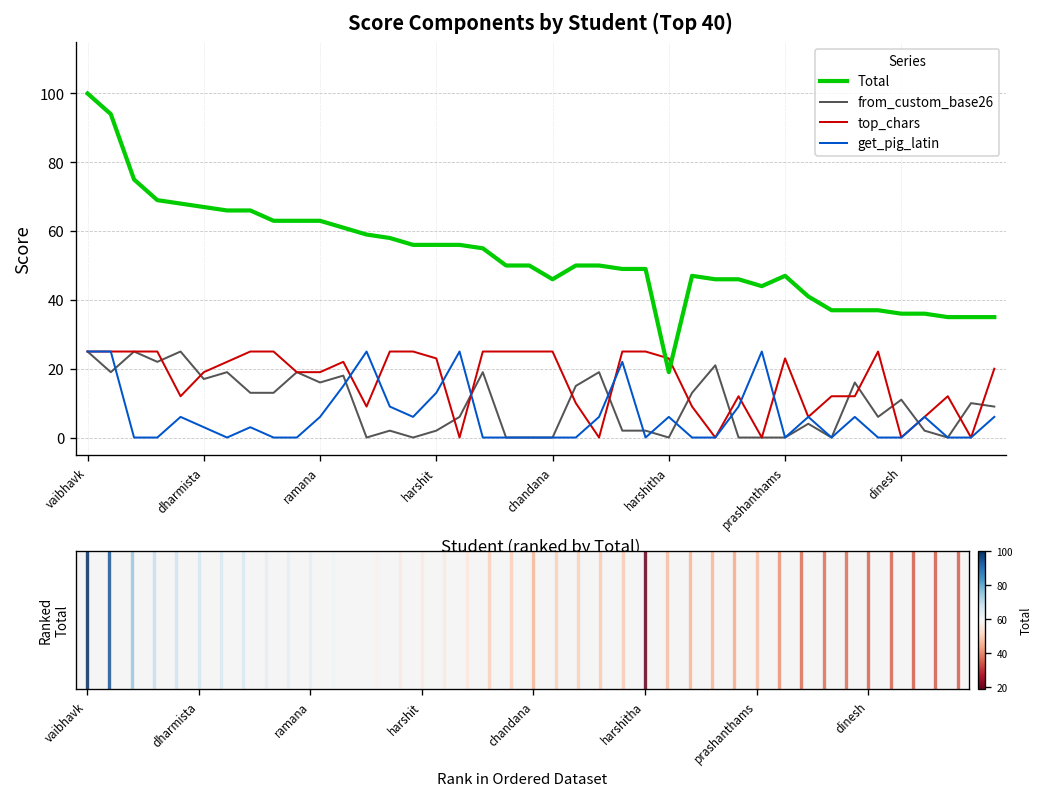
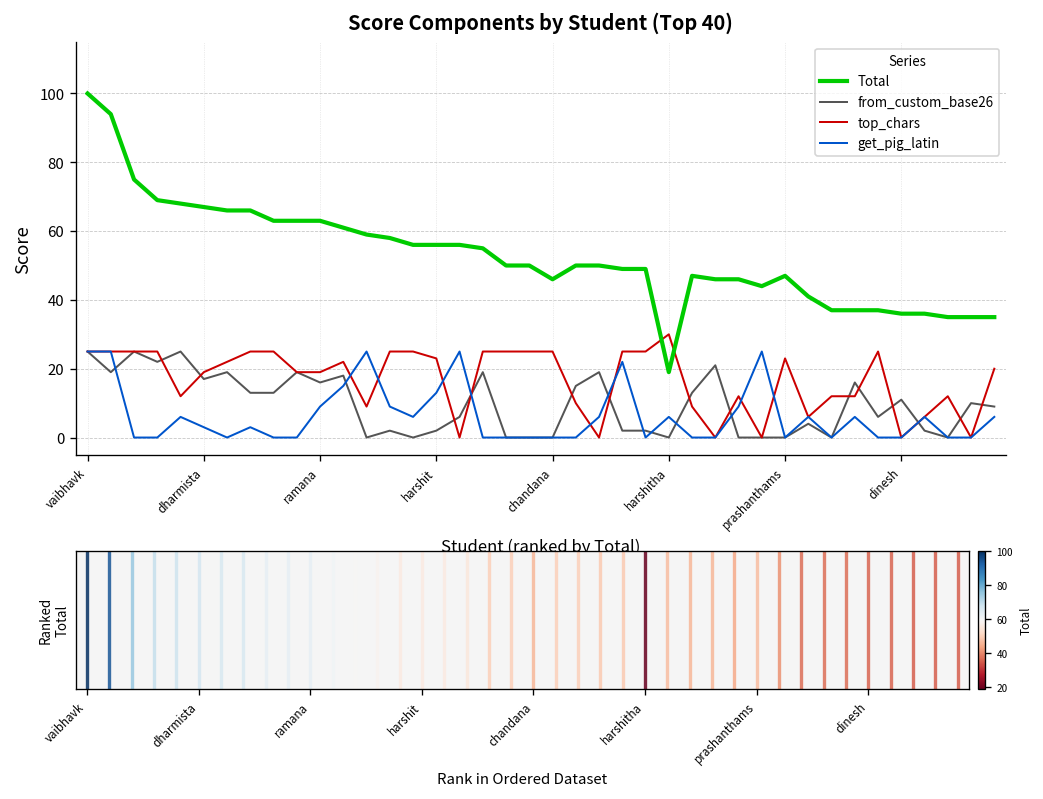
get_pig_latin, ramana: 6 -> 9
top_chars, harshitha: 23 -> 30
